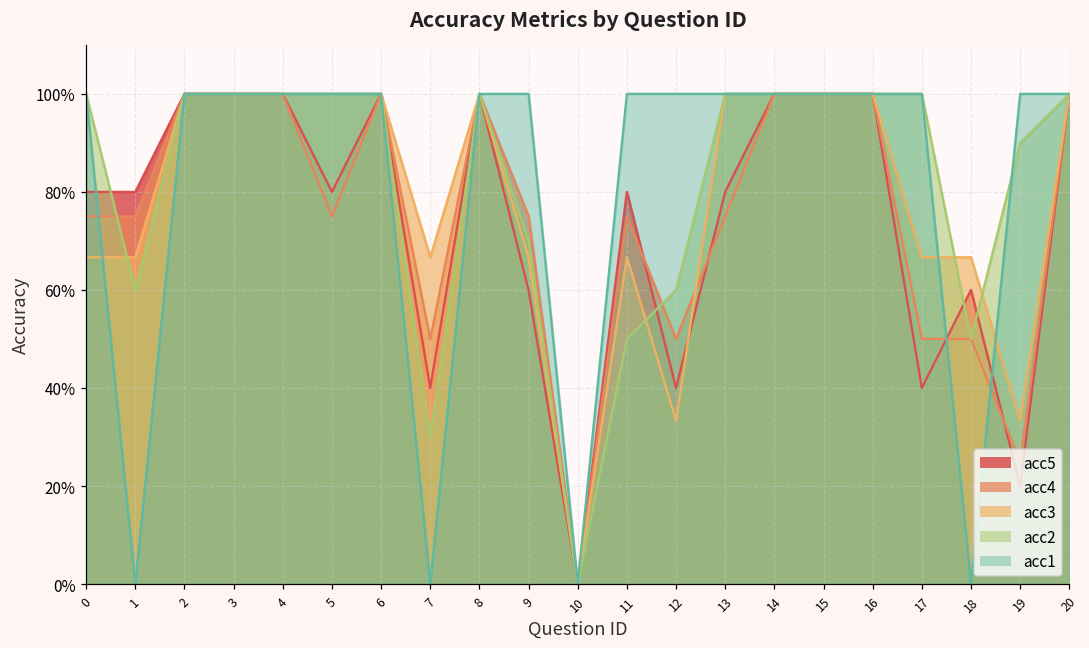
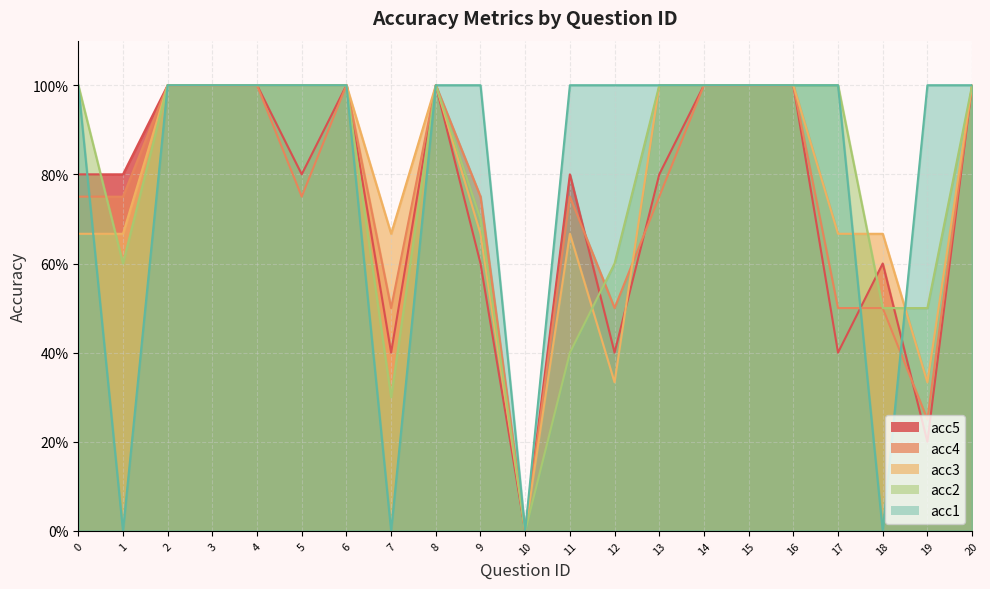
acc2, 11: 50% -> 40%
acc2, 19: 90% -> 50%
